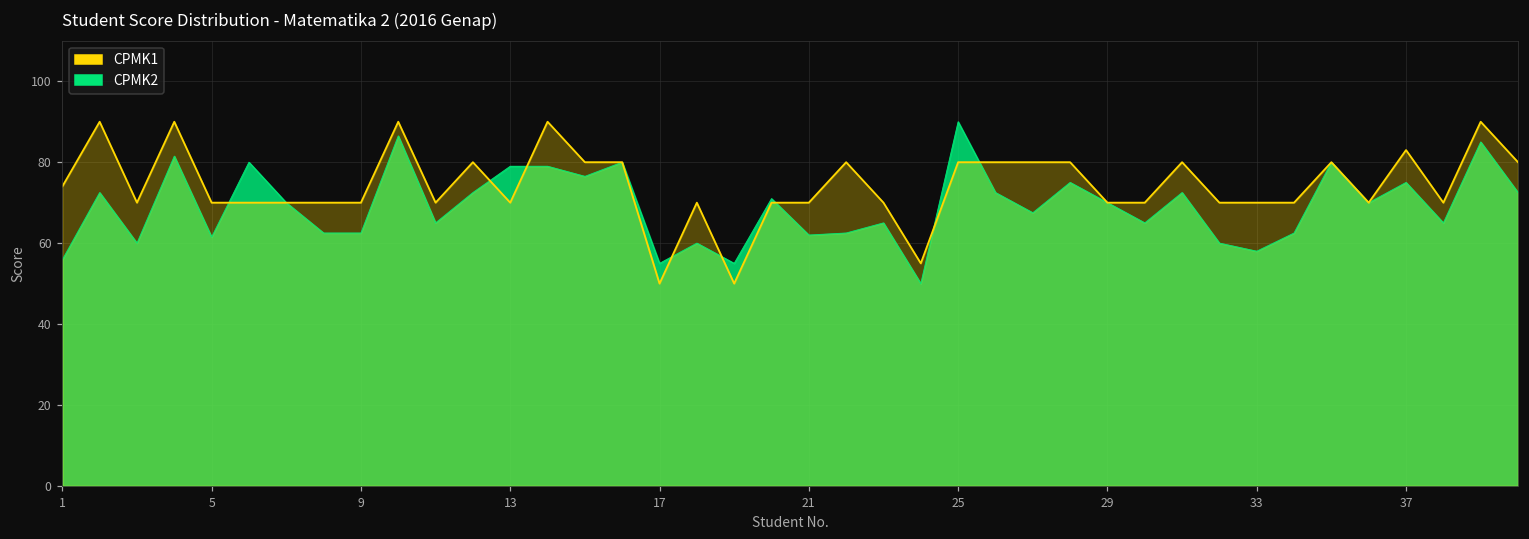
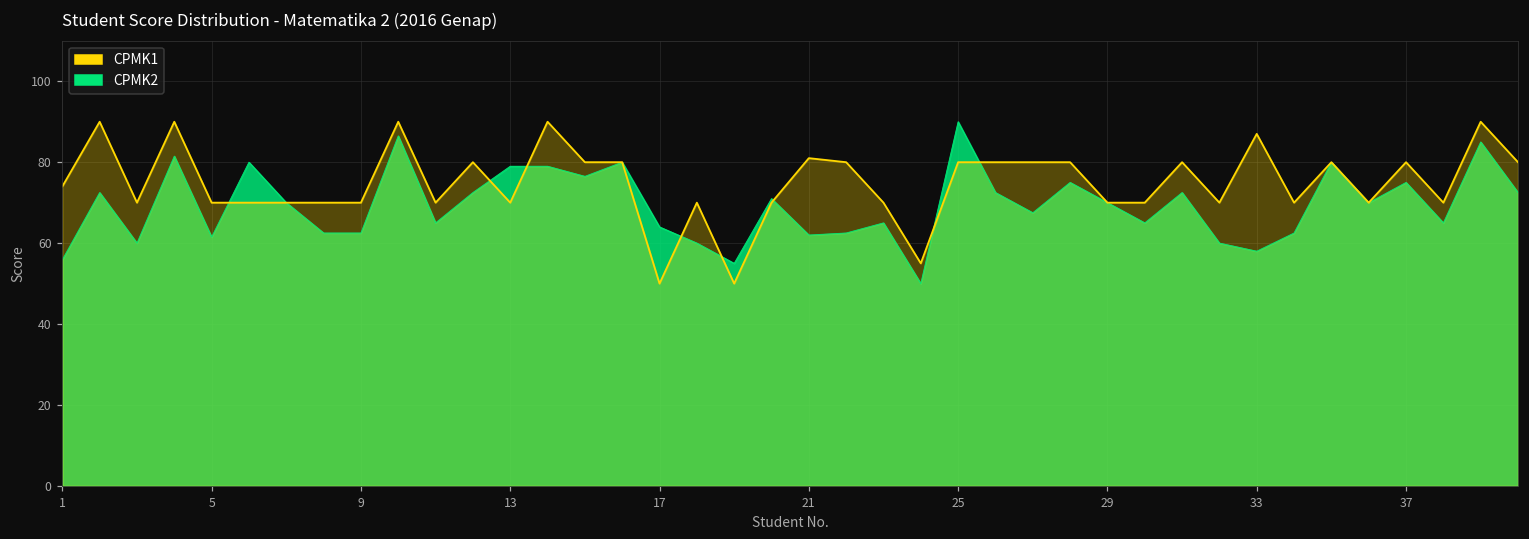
CPMK2, 17: 55 -> 64
CPMK1, 21: 70 -> 81
CPMK1, 33: 70 -> 87
CPMK1, 37: 83 -> 80
